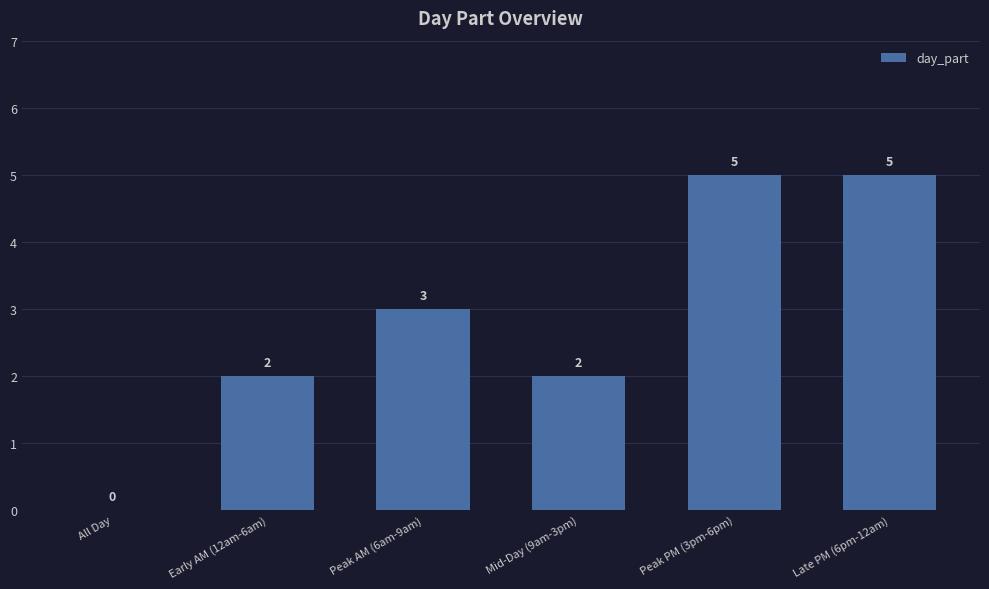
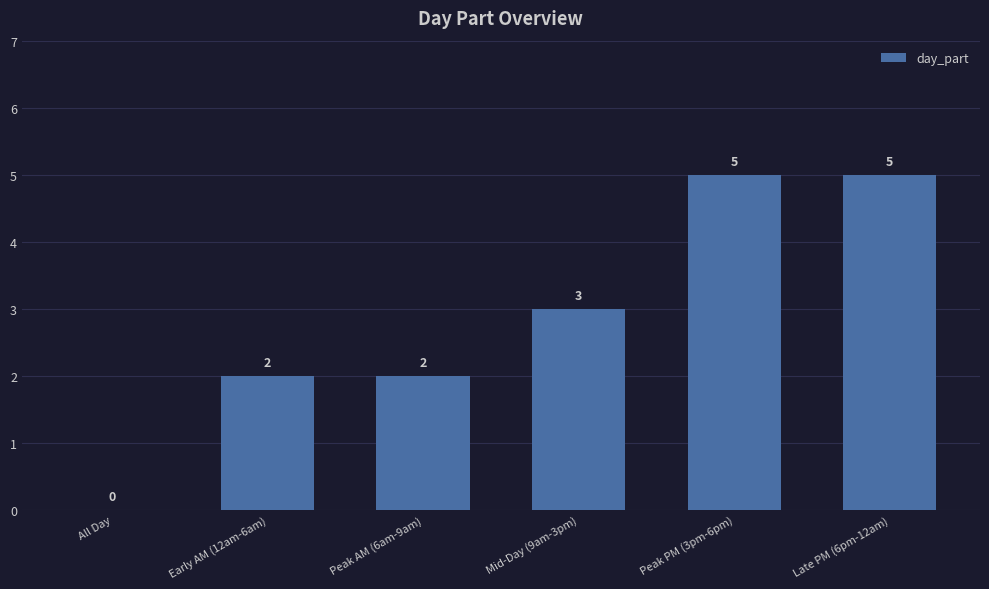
Peak AM (6am-9am): 3 -> 2
Mid-Day (9am-3pm): 2 -> 3
